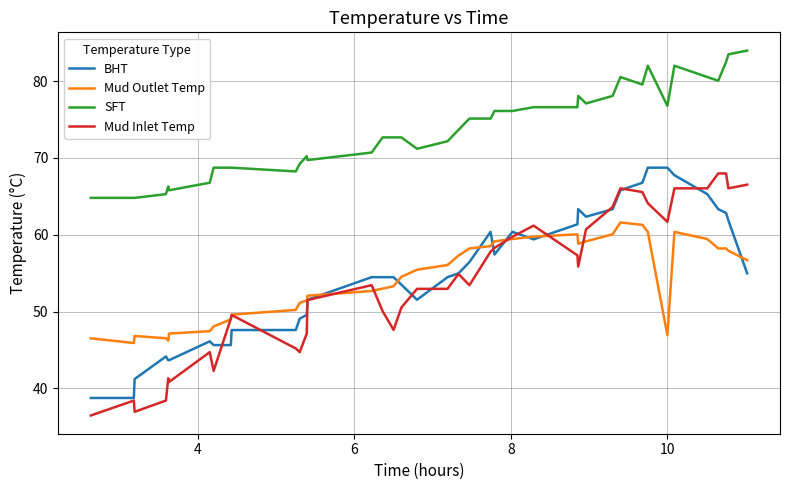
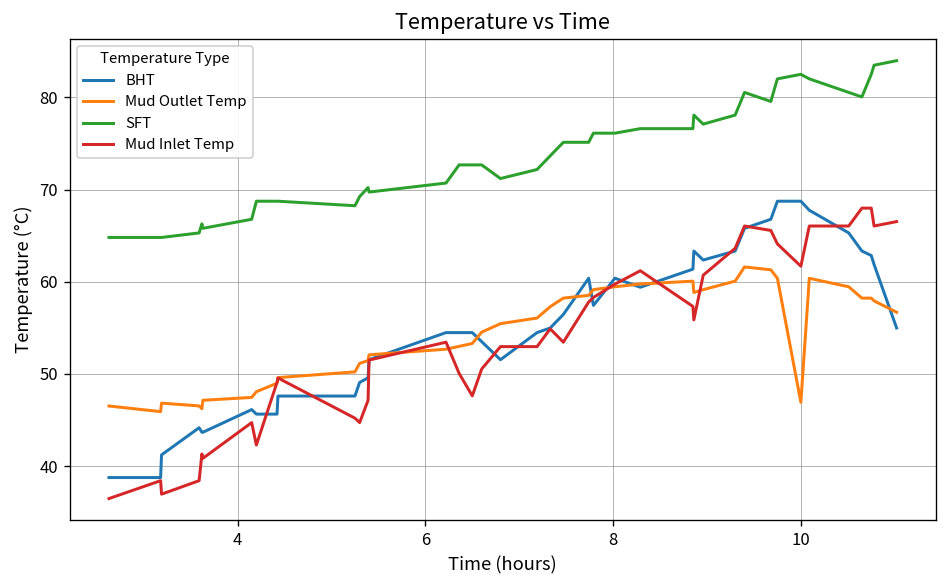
SFT, 10: 77 -> 82
